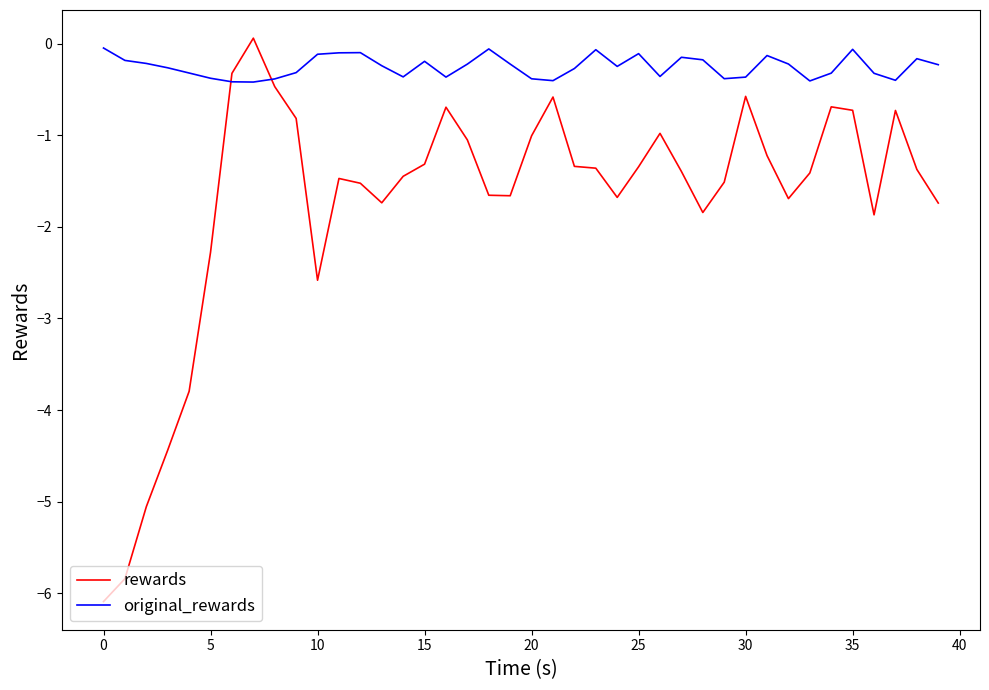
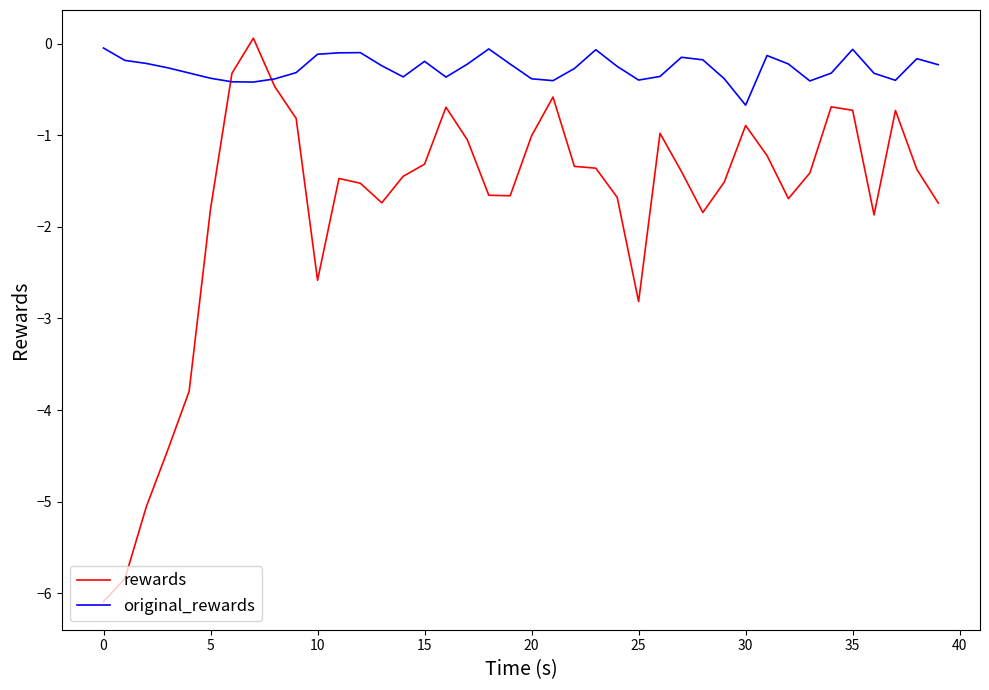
rewards, 5: -2.3 -> -1.8
rewards, 25: -1.3 -> -2.8
original_rewards, 25: -0.1 -> -0.4
rewards, 30: -0.6 -> -0.9
original_rewards, 30: -0.4 -> -0.7
